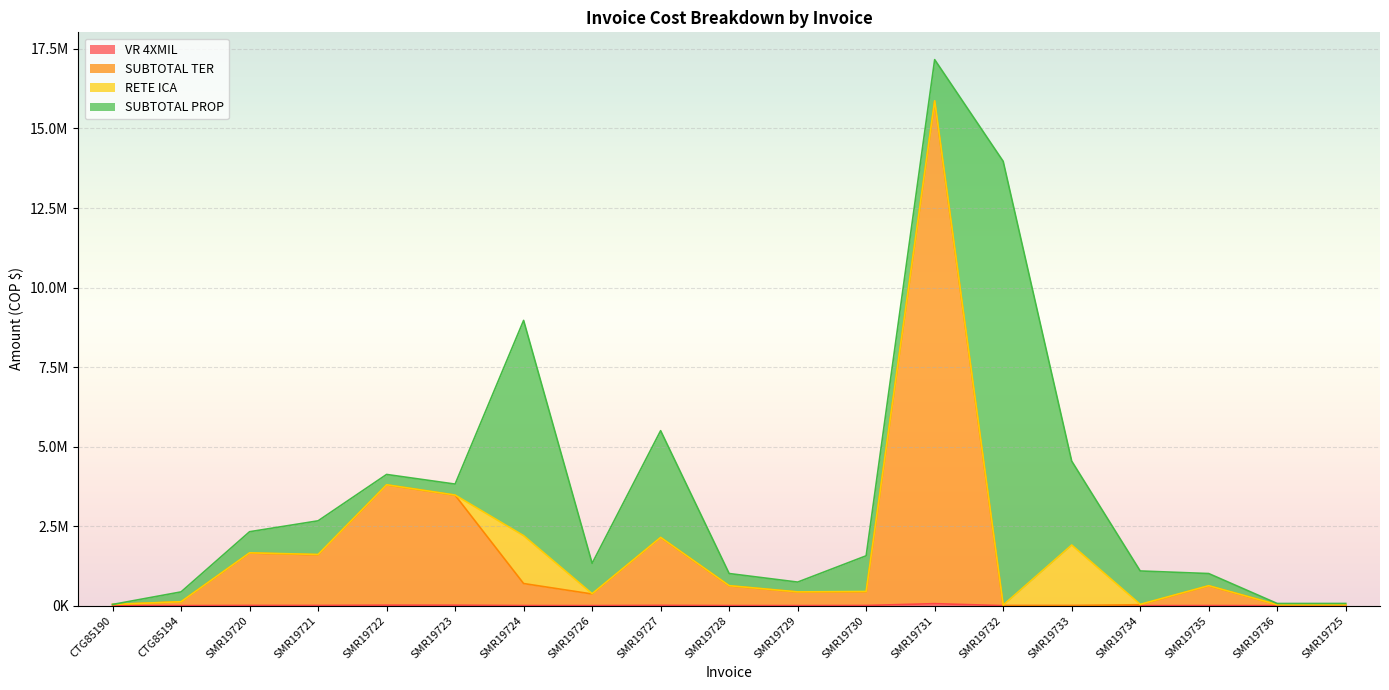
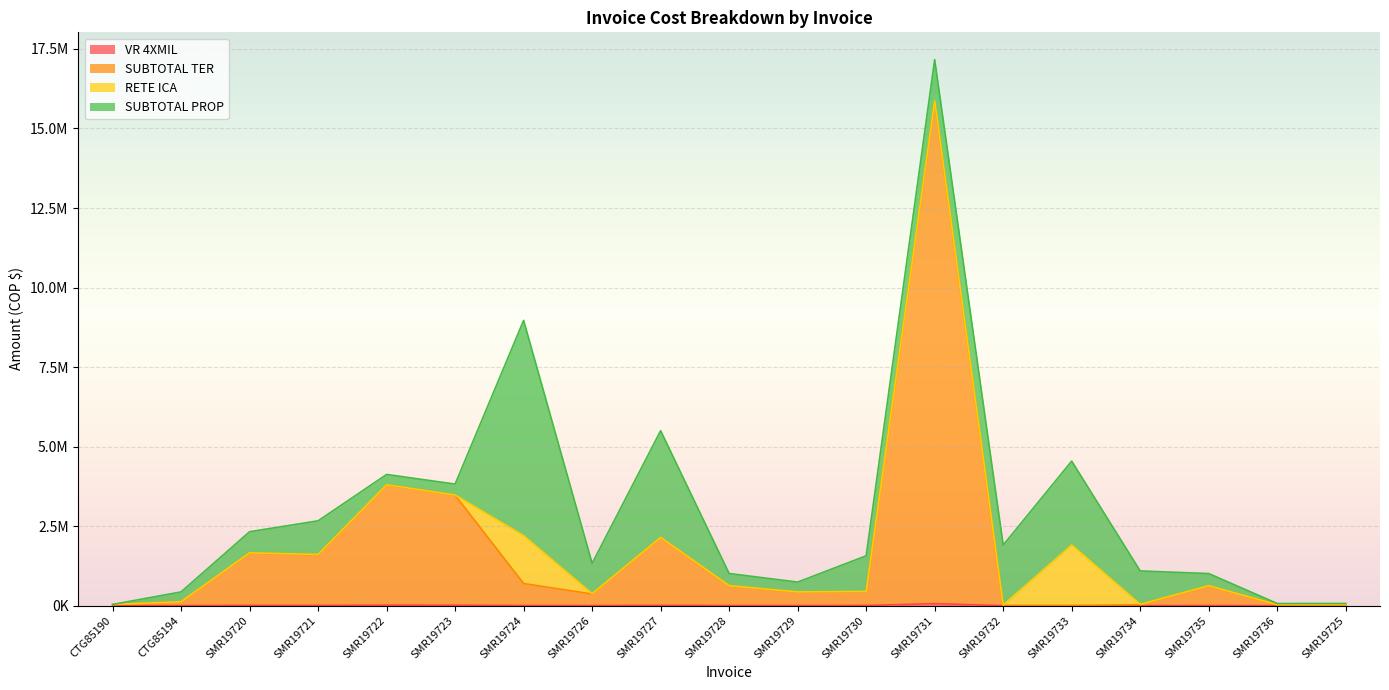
SUBTOTAL PROP, SMR19732: 13900000 -> 1900000
